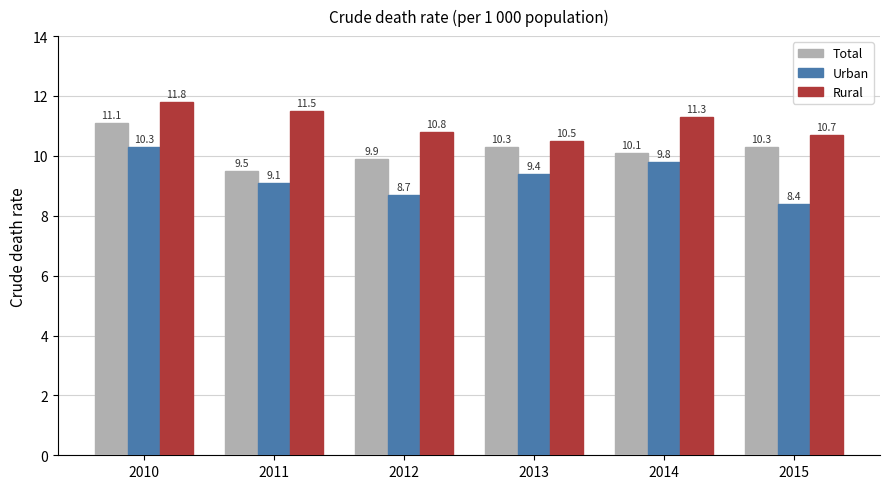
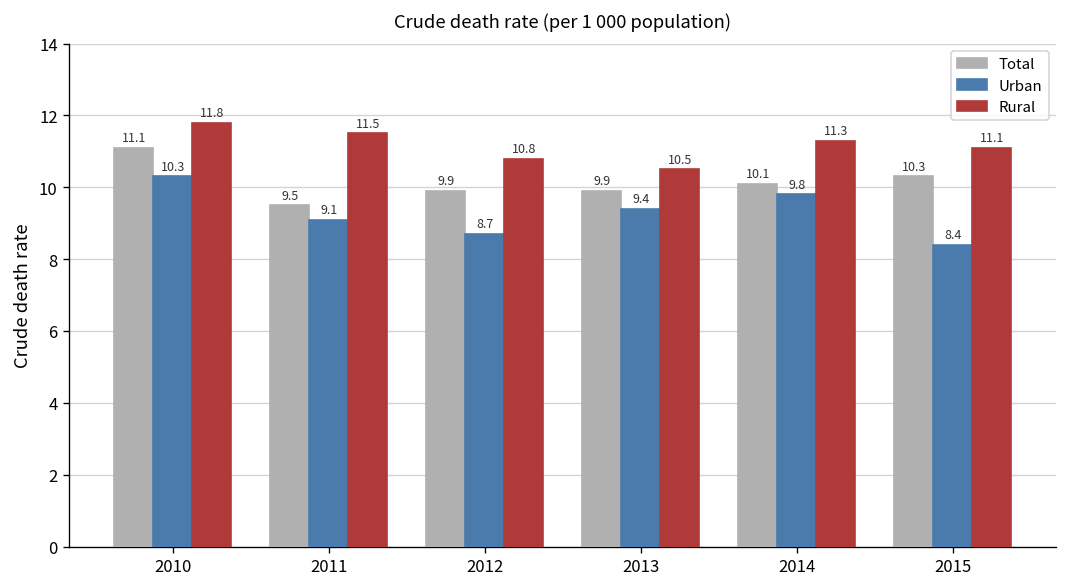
Total, 2013: 10.3 -> 9.9
Rural, 2015: 10.7 -> 11.1
